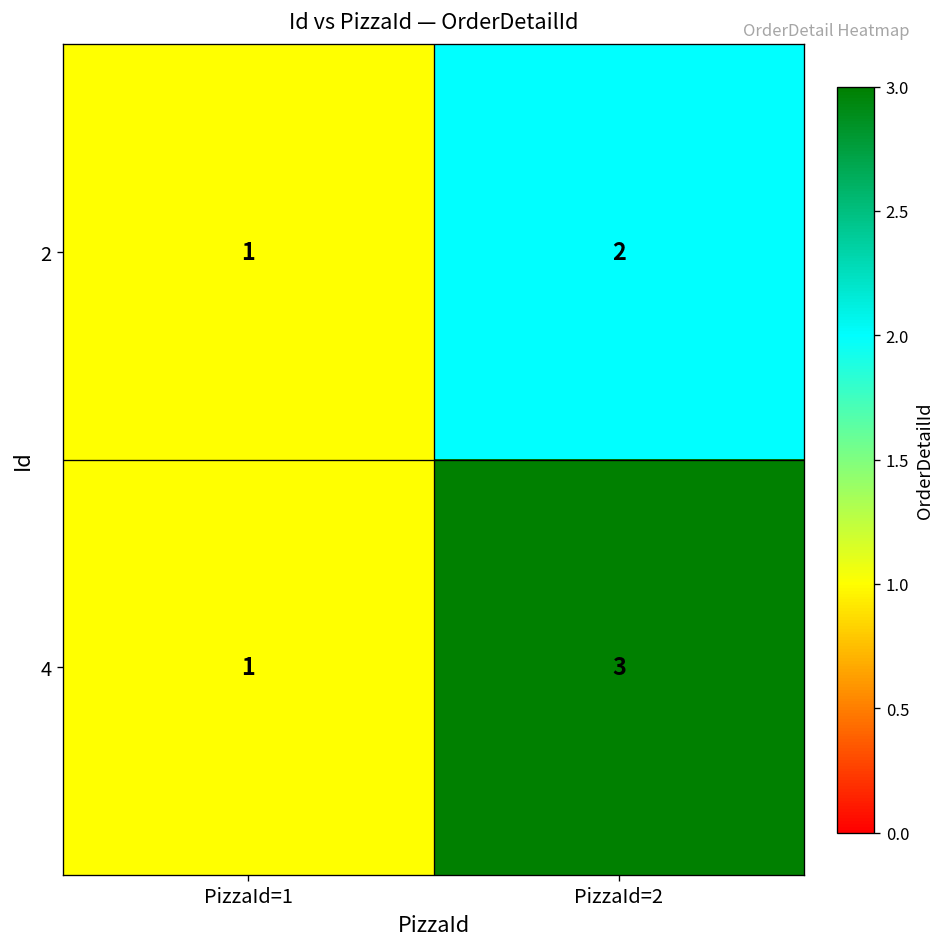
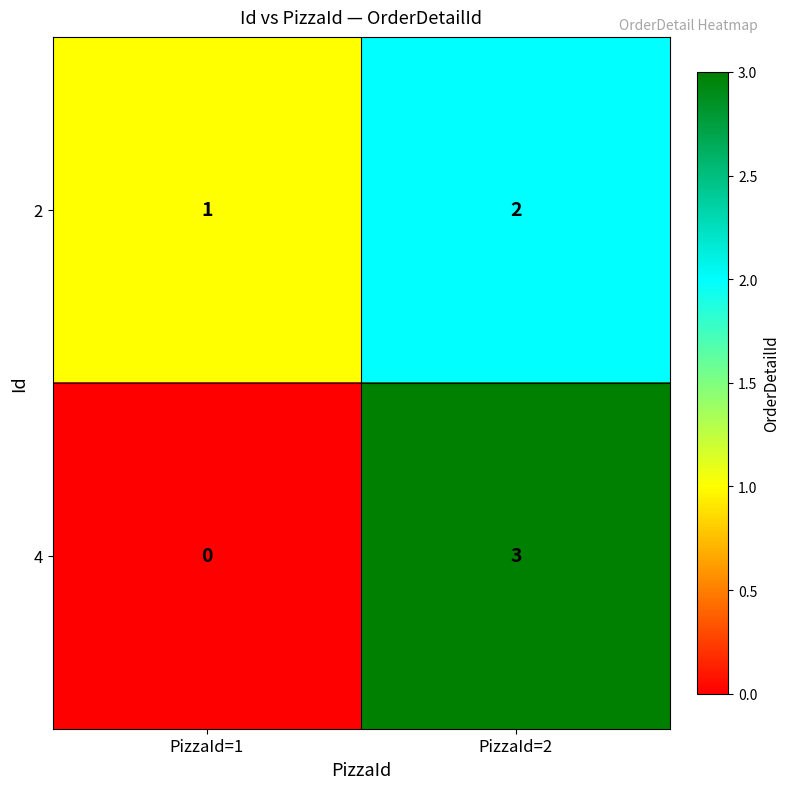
4, PizzaId=1: 1 -> 0
